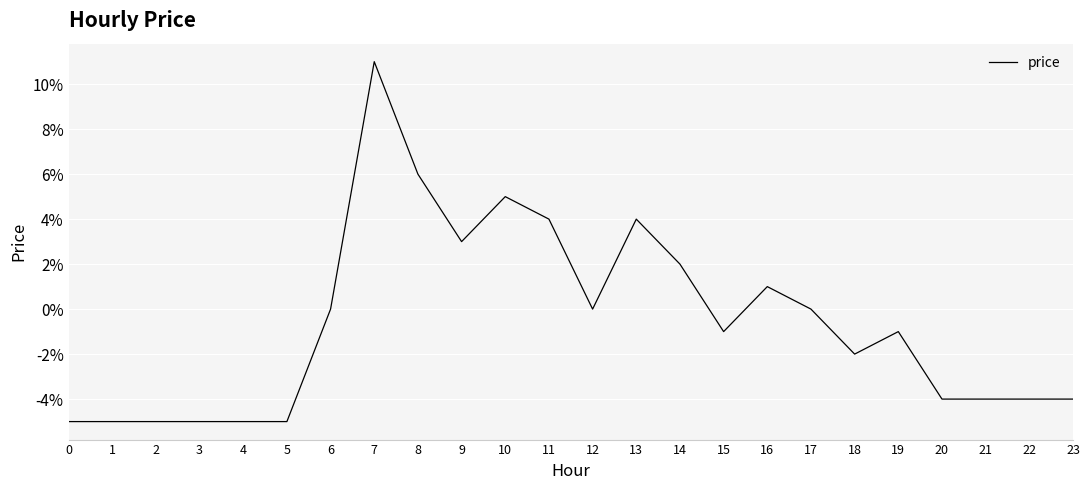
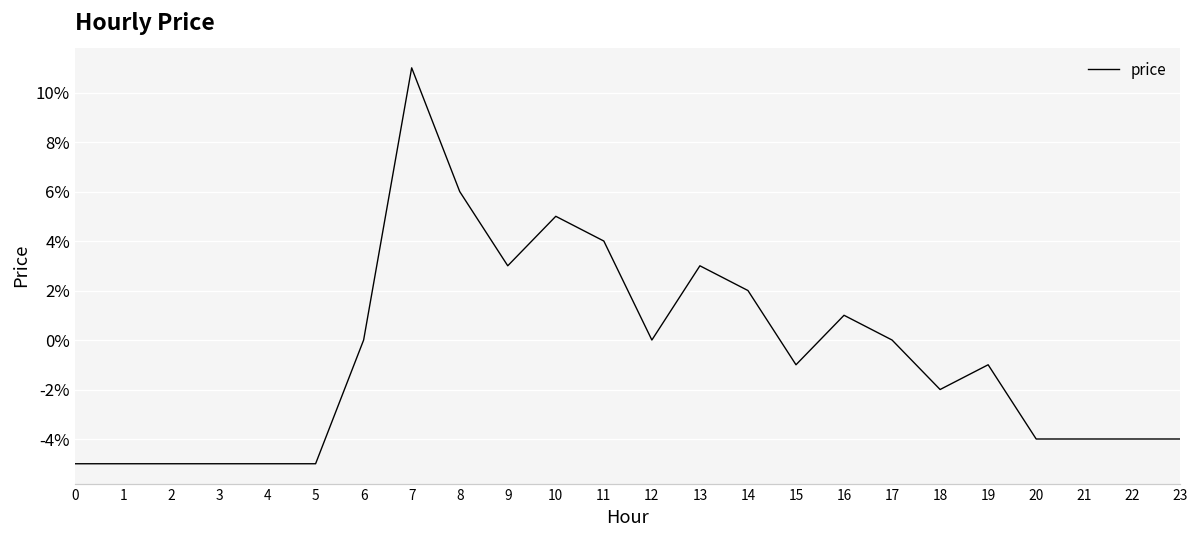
13: 4.0% -> 3.0%
